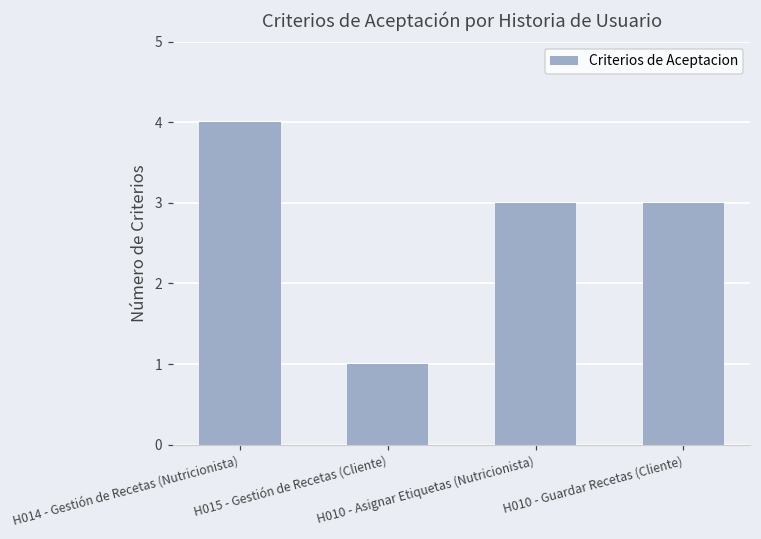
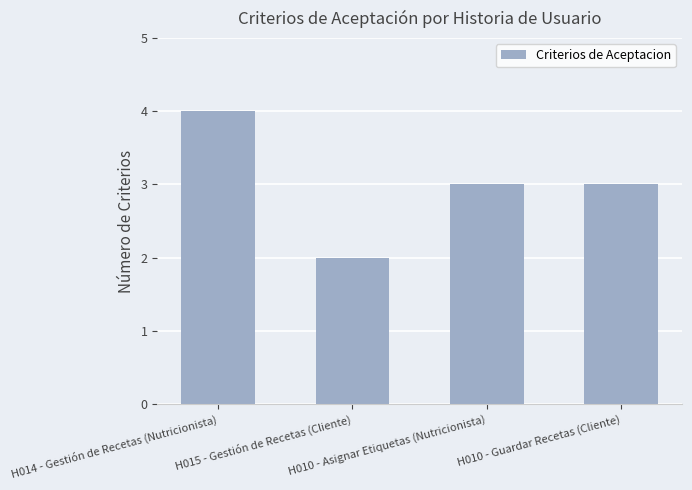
H015 - Gestión de Recetas (Cliente): 1 -> 2
